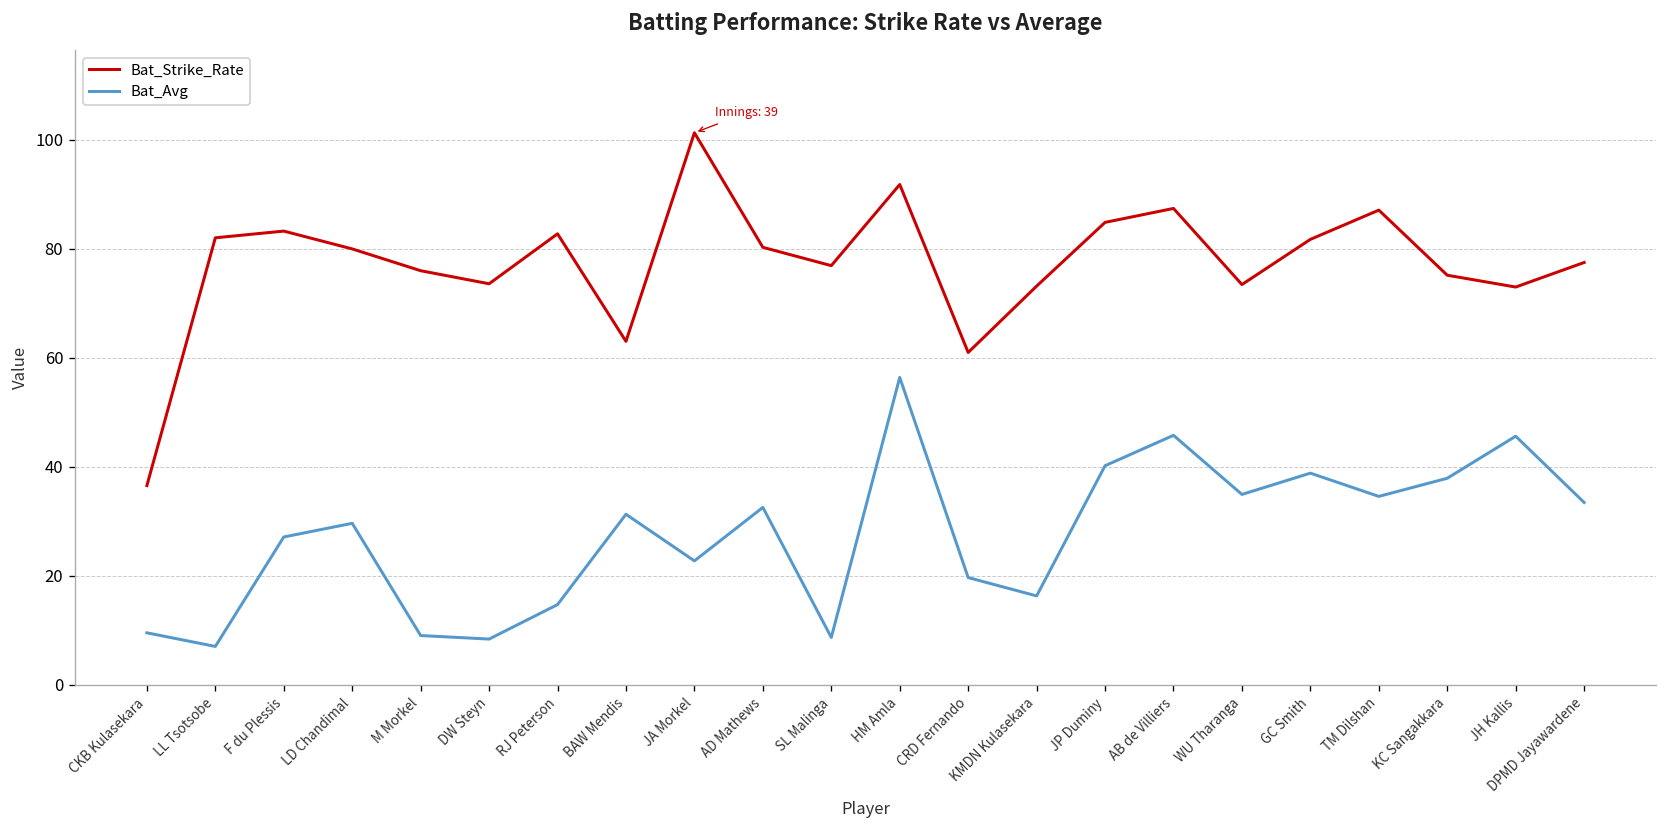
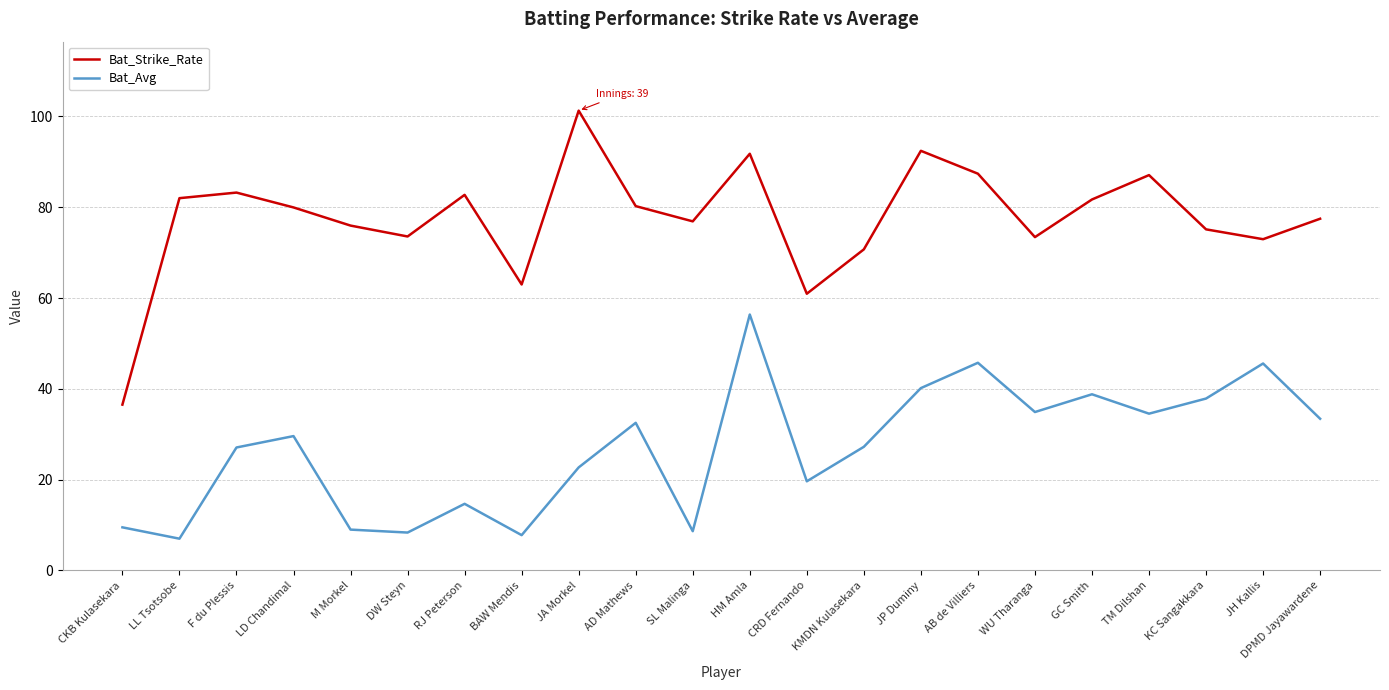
Bat_Avg, BAW Mendis: 31 -> 8
Bat_Strike_Rate, KMDN Kulasekara: 73 -> 71
Bat_Avg, KMDN Kulasekara: 16 -> 27
Bat_Strike_Rate, JP Duminy: 85 -> 92
